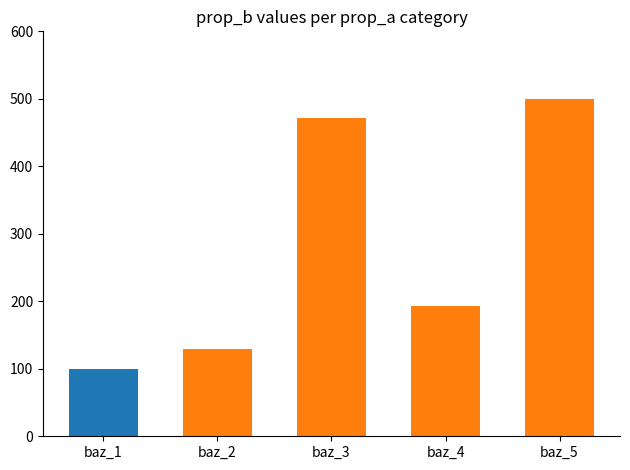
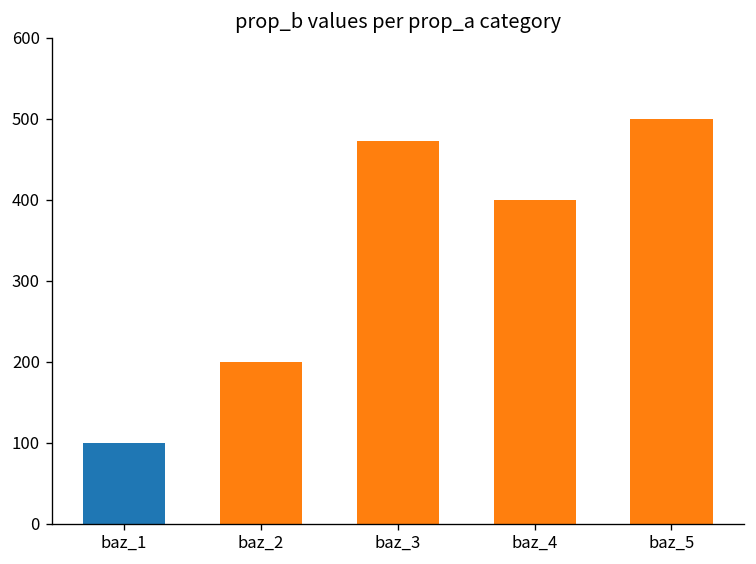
baz_2: 130 -> 200
baz_4: 190 -> 400
